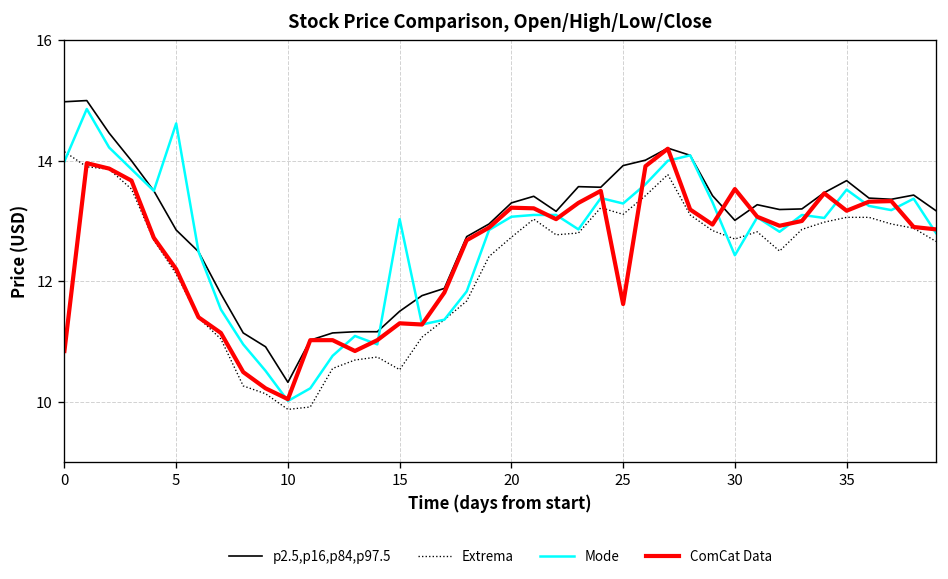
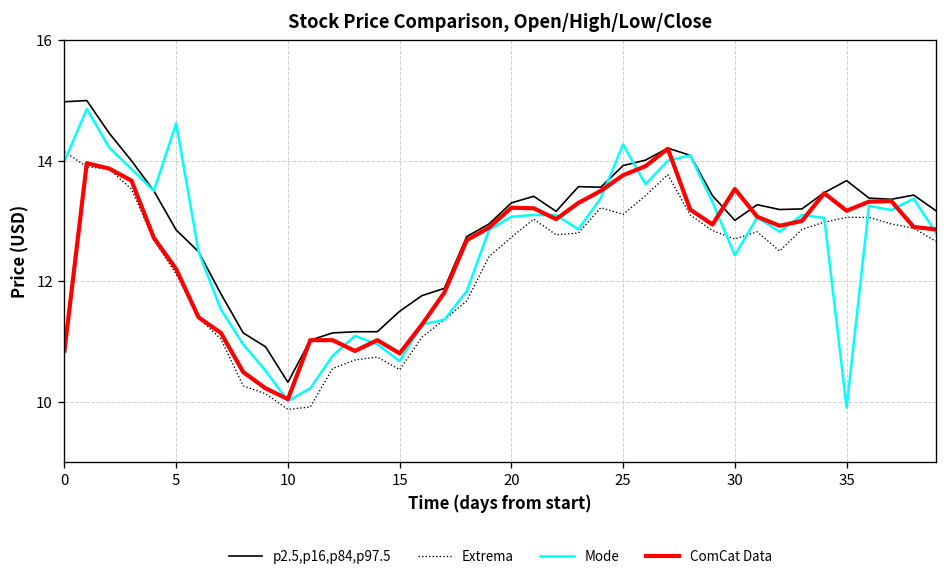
Mode, 15: 13.0 -> 10.7
ComCat Data, 15: 11.3 -> 10.8
Mode, 25: 13.3 -> 14.3
ComCat Data, 25: 11.6 -> 13.8
Mode, 35: 13.5 -> 9.9
